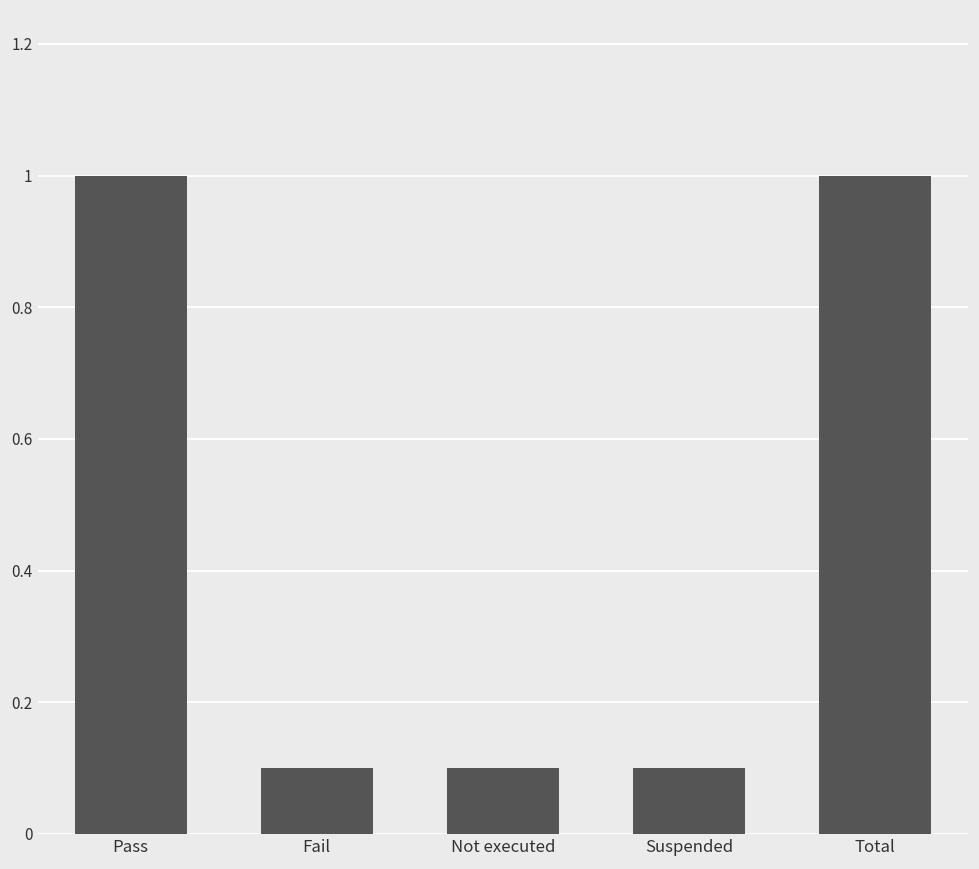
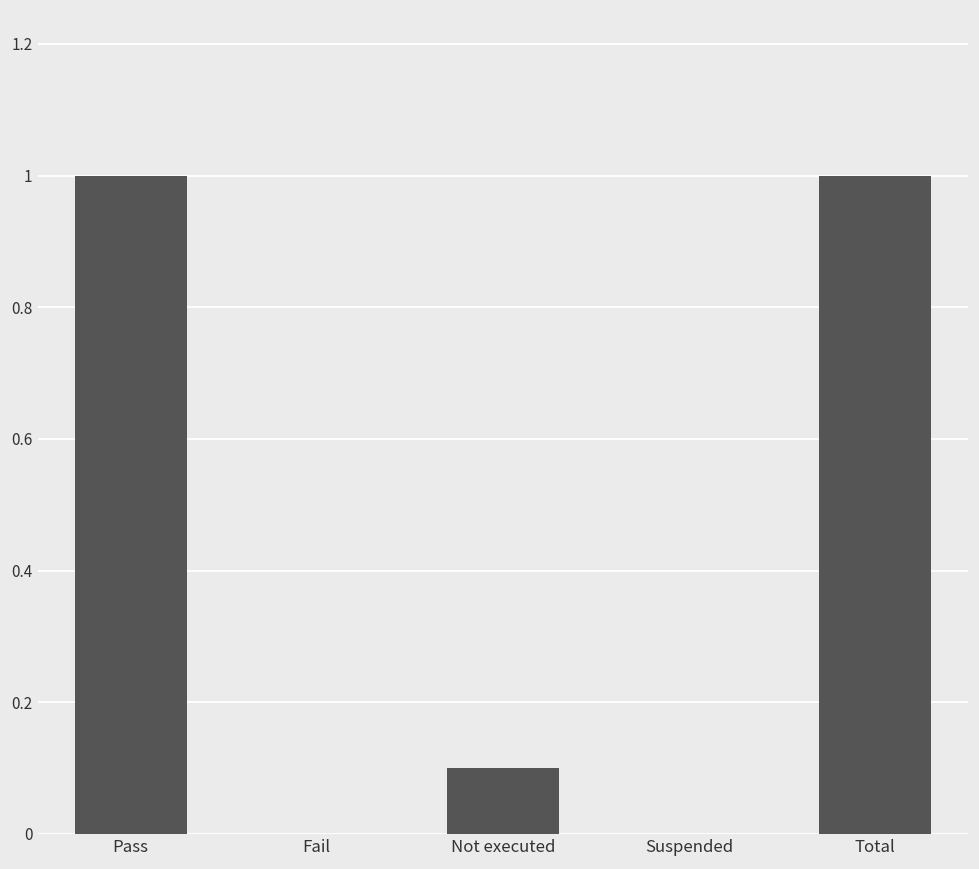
Fail: 0.1 -> 0.0
Suspended: 0.1 -> 0.0
